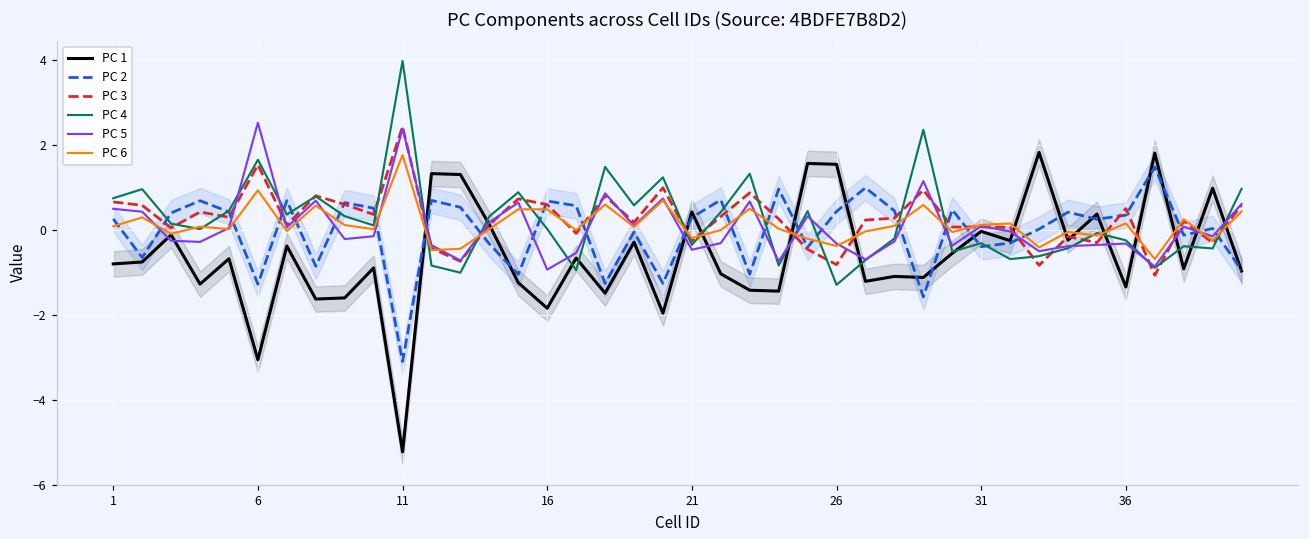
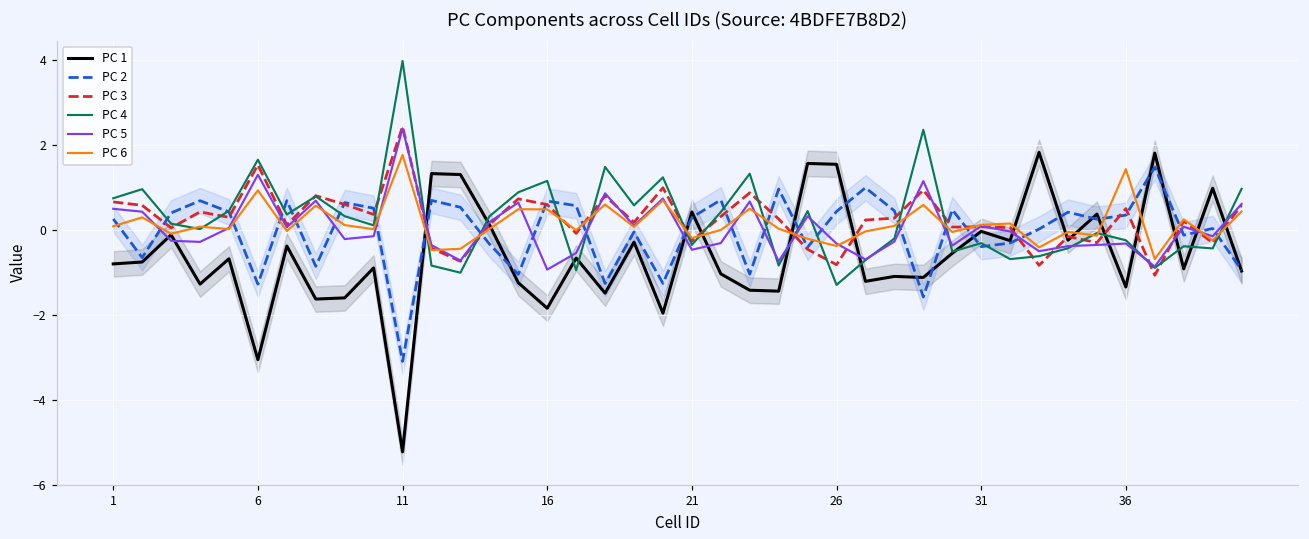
PC 5, 6: 2.5 -> 1.3
PC 4, 16: 0.0 -> 1.2
PC 6, 36: 0.2 -> 1.4
